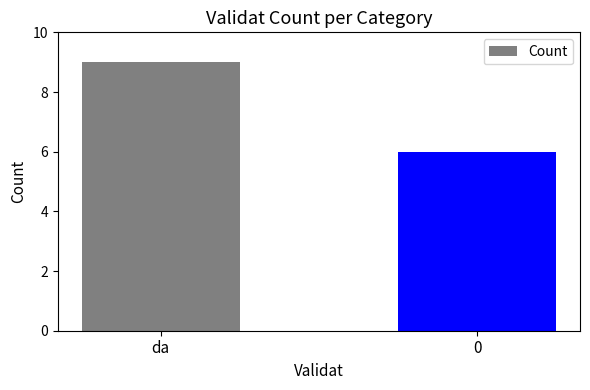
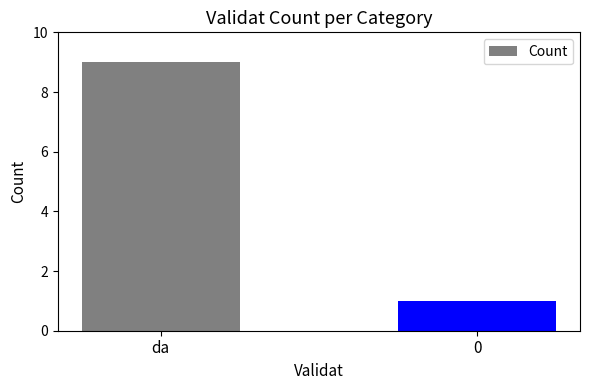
0: 6 -> 1
